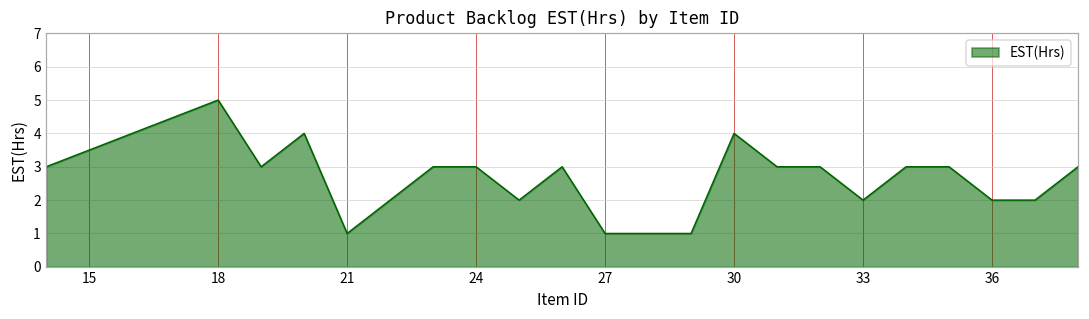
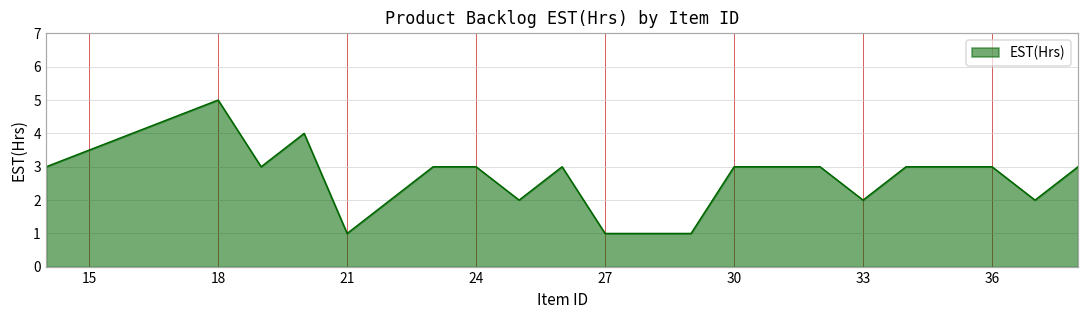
30: 4 -> 3
36: 2 -> 3
